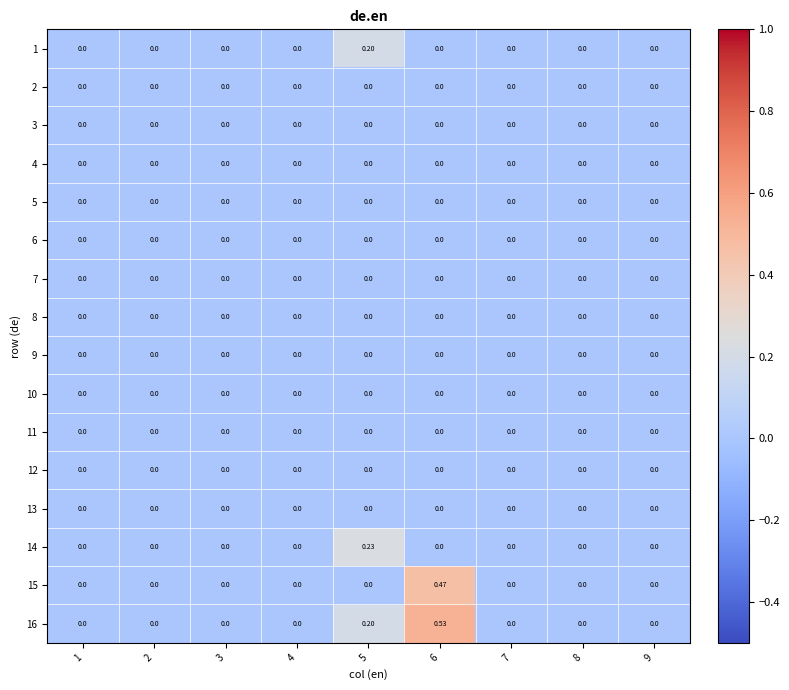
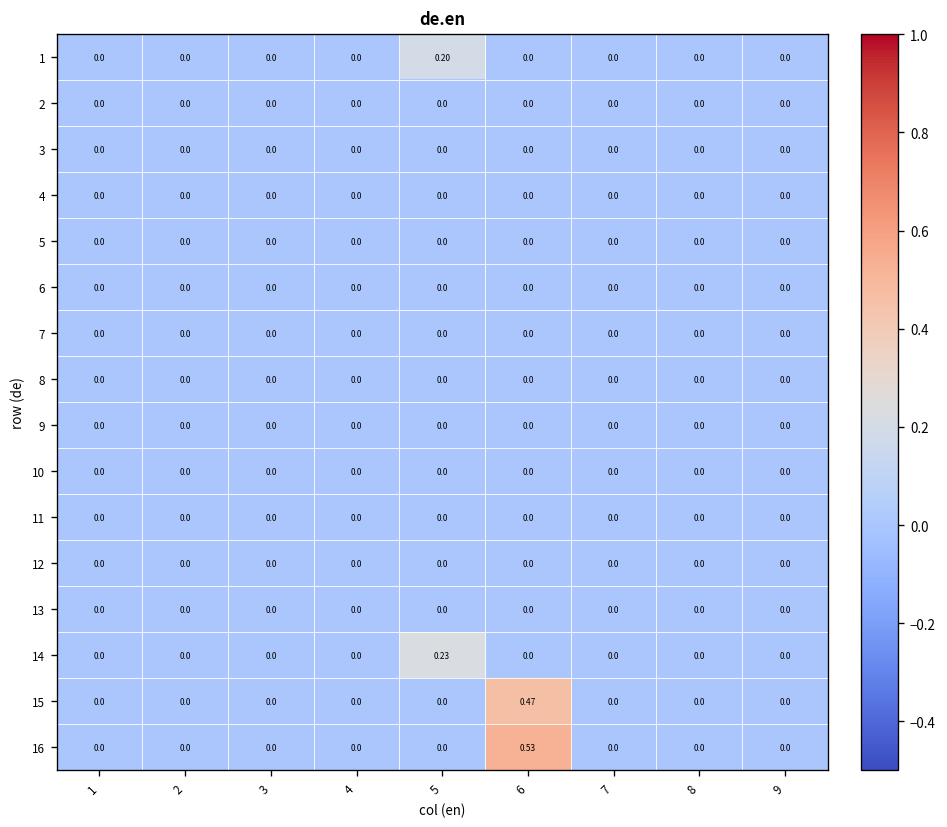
16, 5: 0.20 -> 0.0
